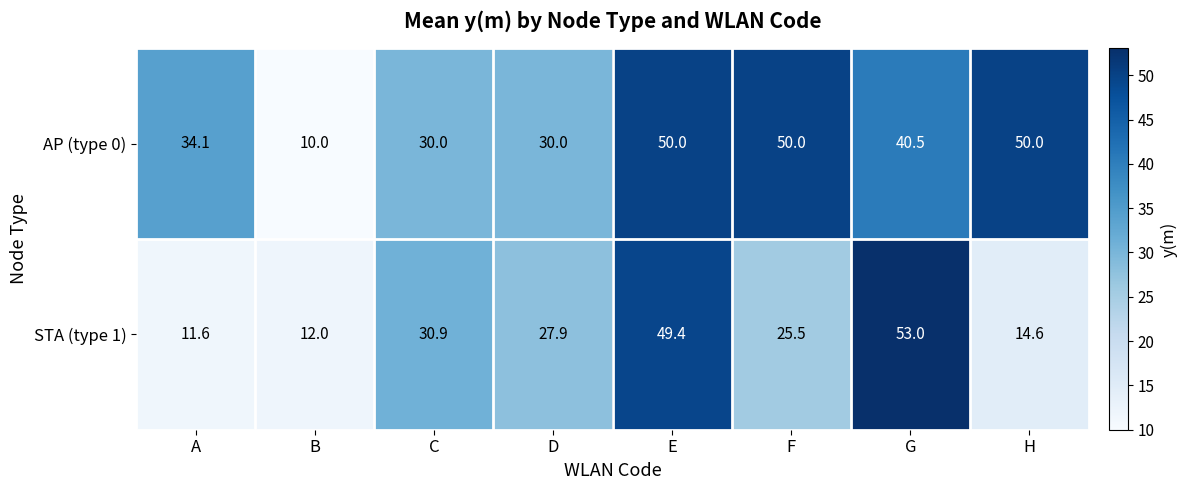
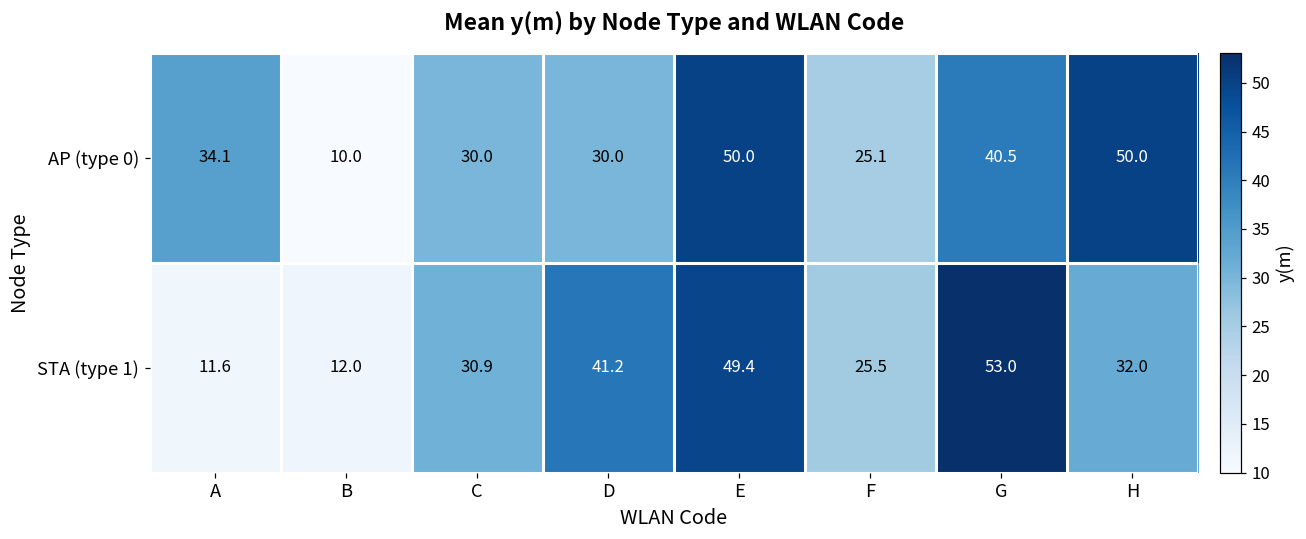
AP (type 0), F: 50.0 -> 25.1
STA (type 1), D: 27.9 -> 41.2
STA (type 1), H: 14.6 -> 32.0
